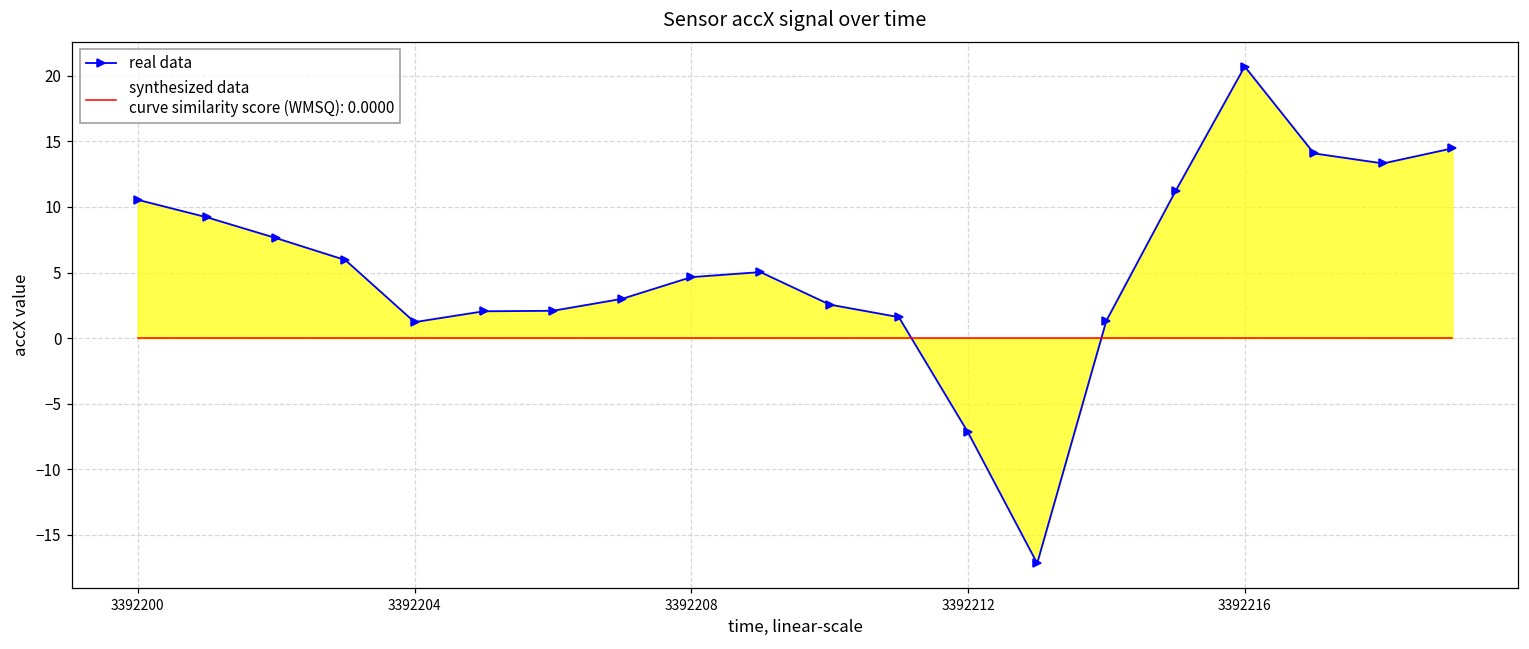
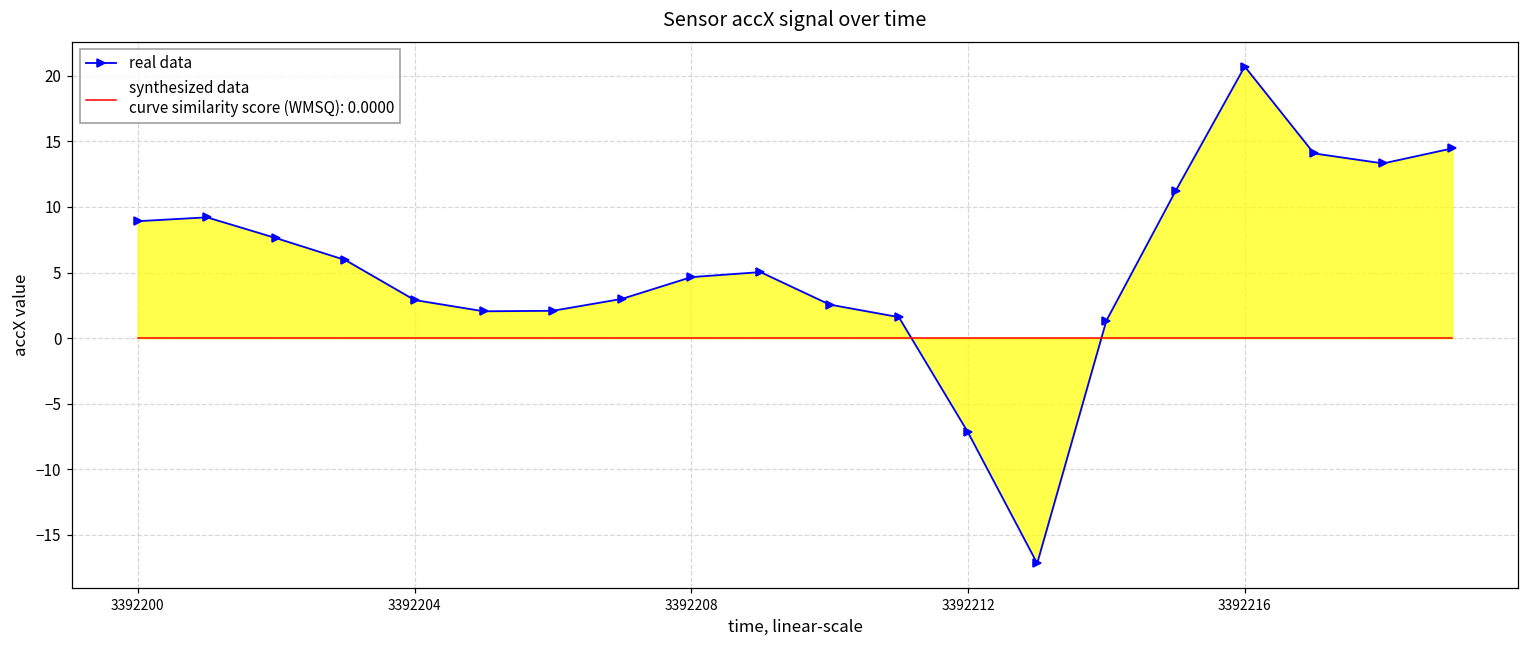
real data, 3392200: 10.5 -> 8.9
real data, 3392204: 1.2 -> 2.9
